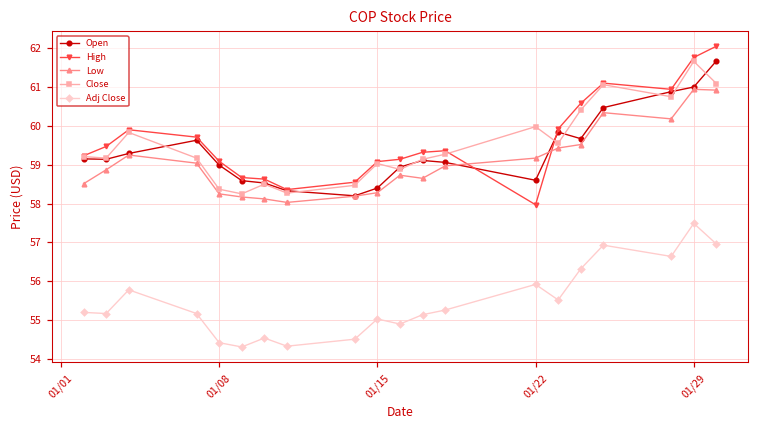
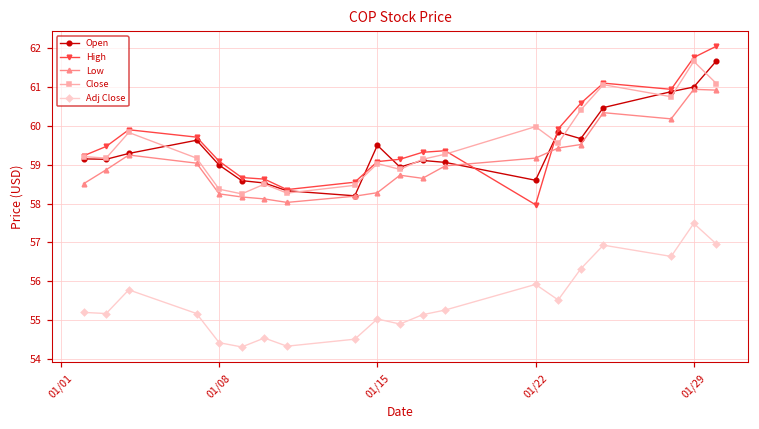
Open, 01/15: 58.4 -> 59.5
